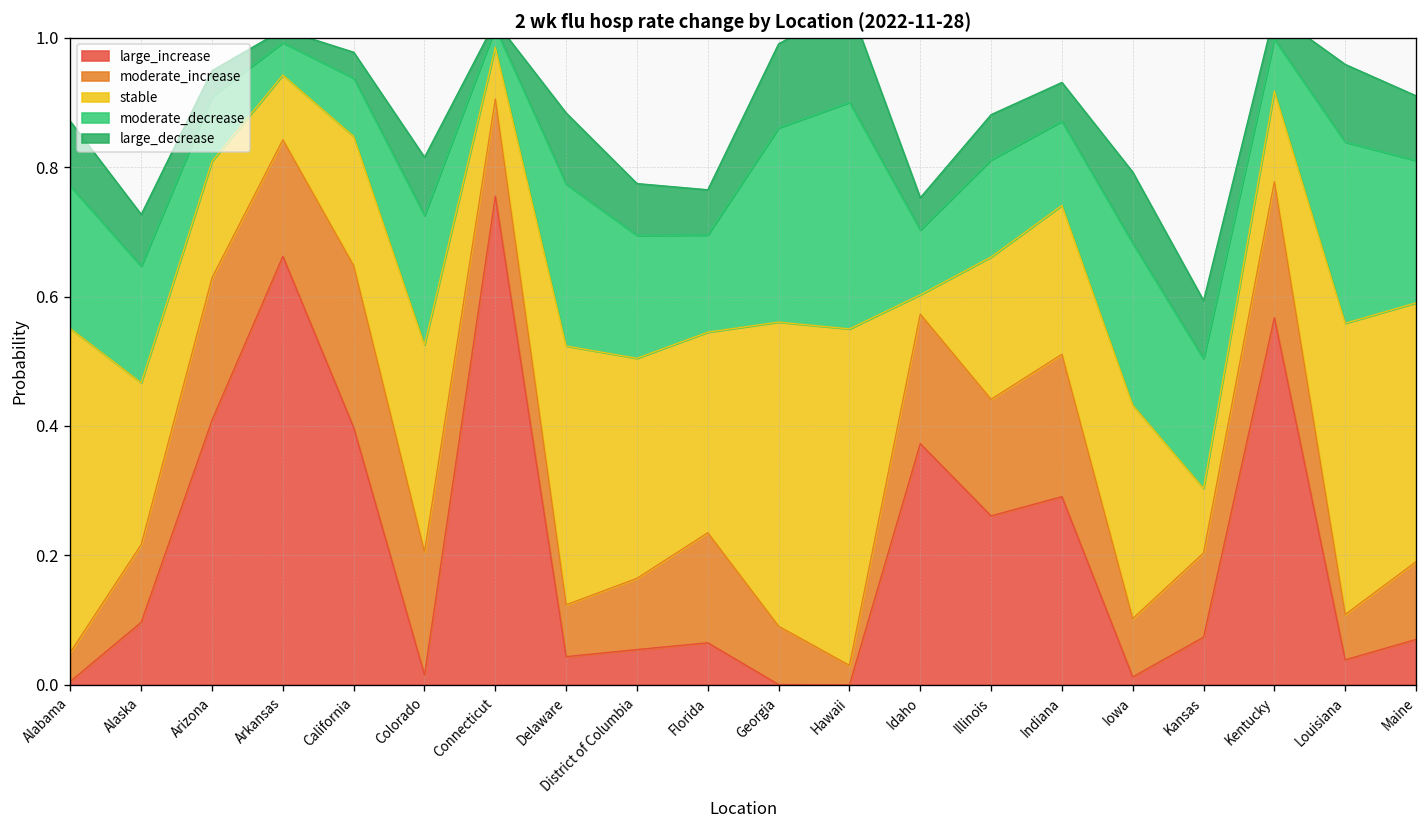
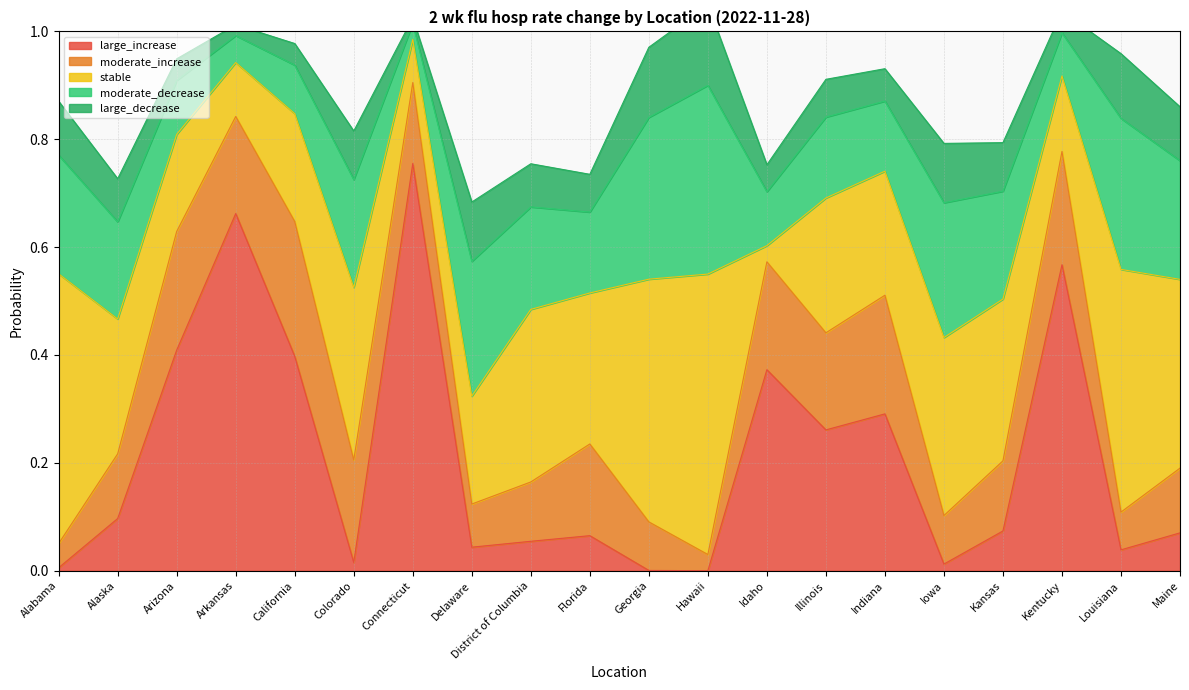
stable, Delaware: 0.4 -> 0.2
stable, District of Columbia: 0.34 -> 0.32
stable, Florida: 0.31 -> 0.28
stable, Georgia: 0.47 -> 0.45
stable, Illinois: 0.22 -> 0.25
stable, Kansas: 0.1 -> 0.3
stable, Maine: 0.40 -> 0.35
